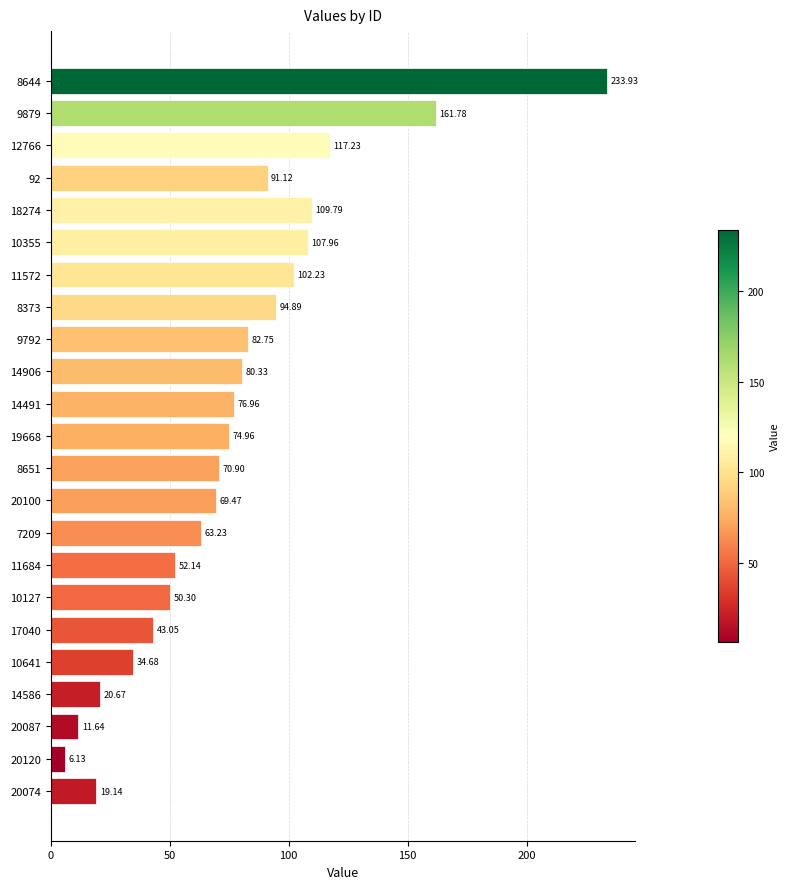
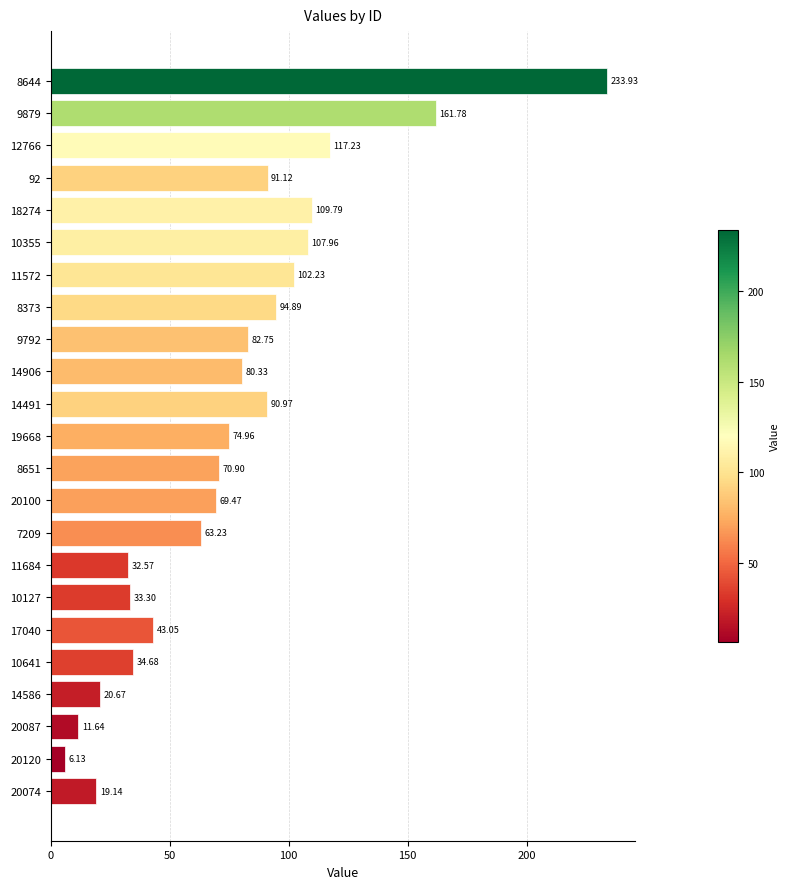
14491: 76.96 -> 90.97
11684: 52.14 -> 32.57
10127: 50.30 -> 33.30
